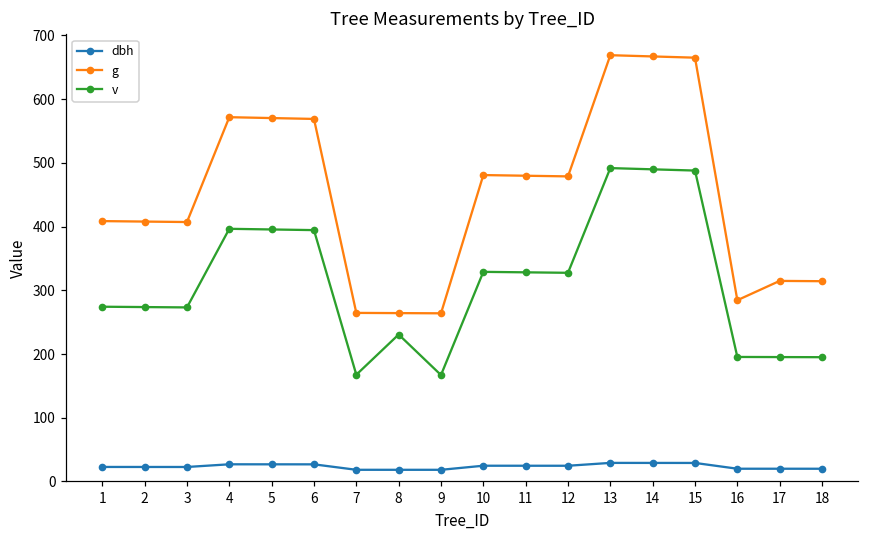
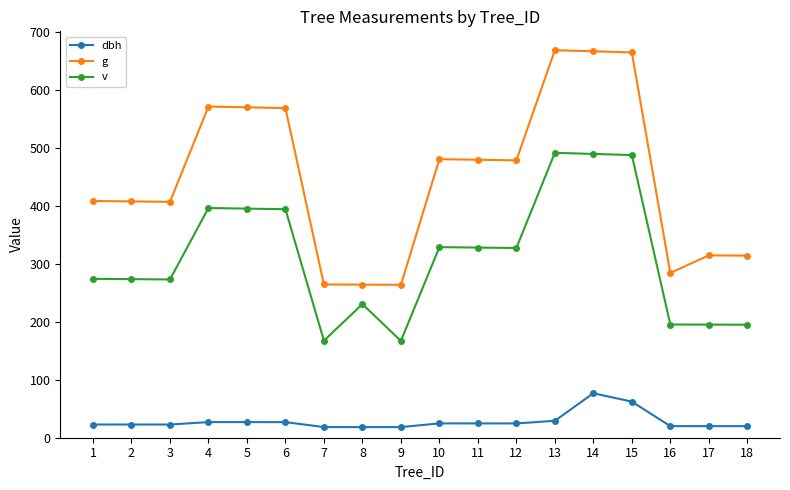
dbh, 14: 30 -> 80
dbh, 15: 30 -> 60
